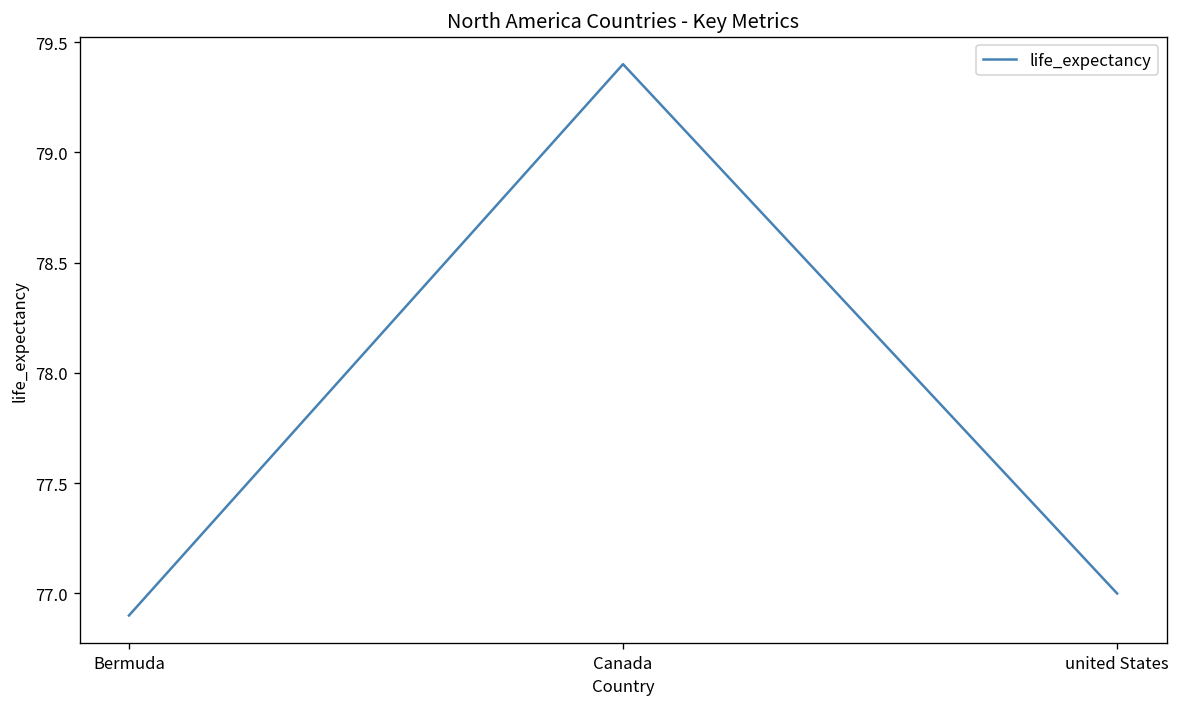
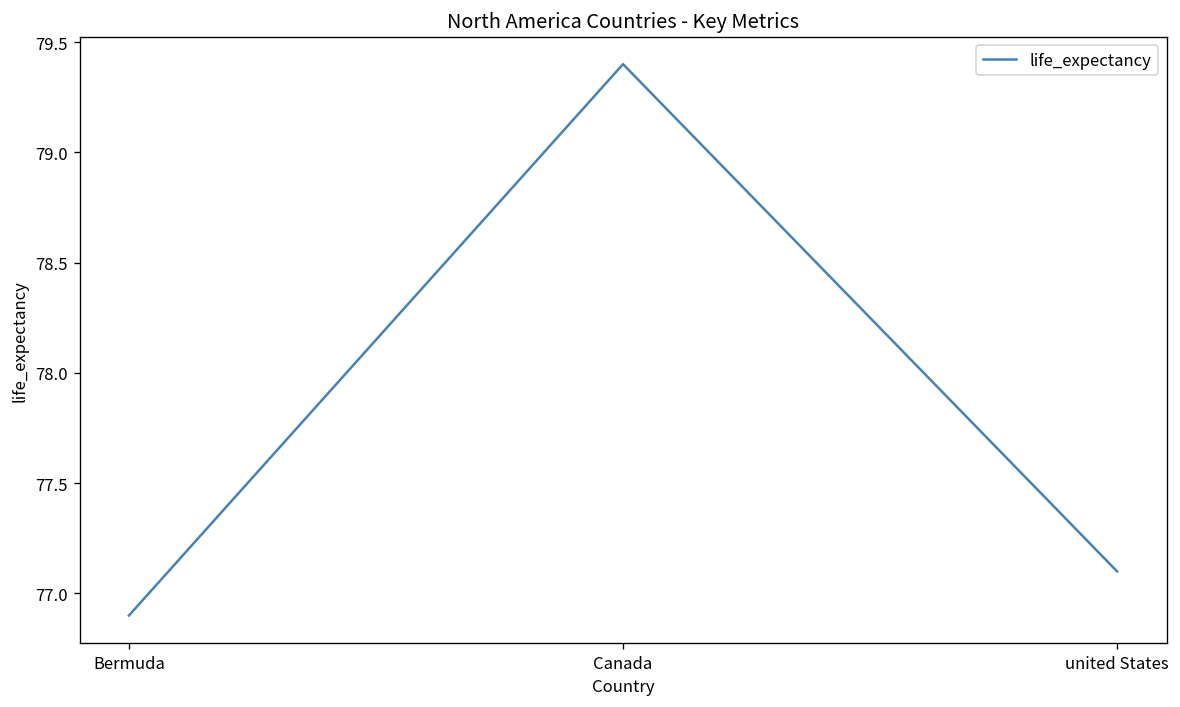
united States: 77.0 -> 77.1
